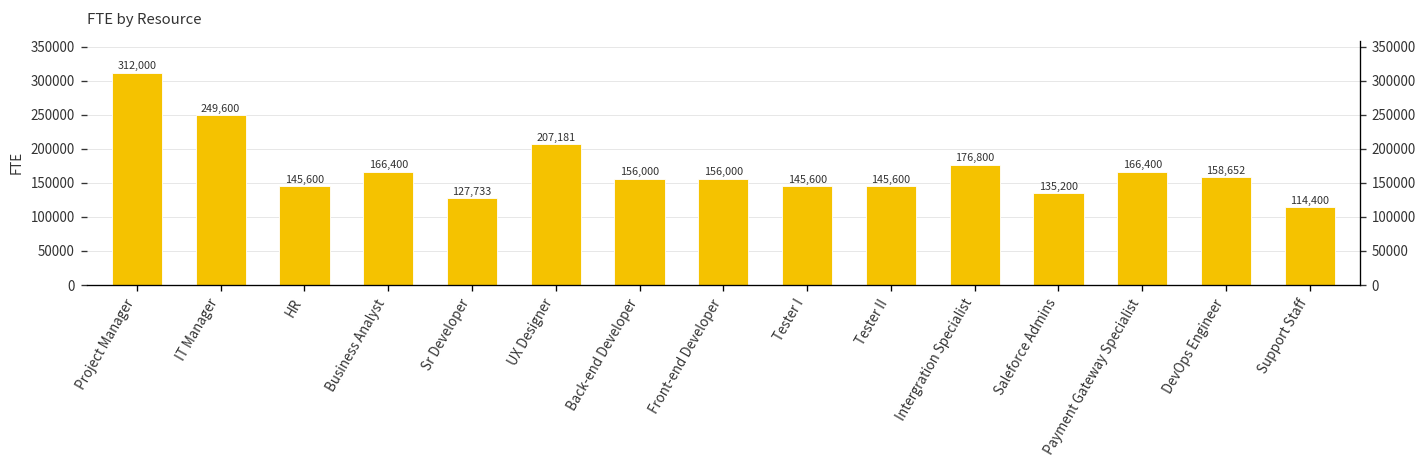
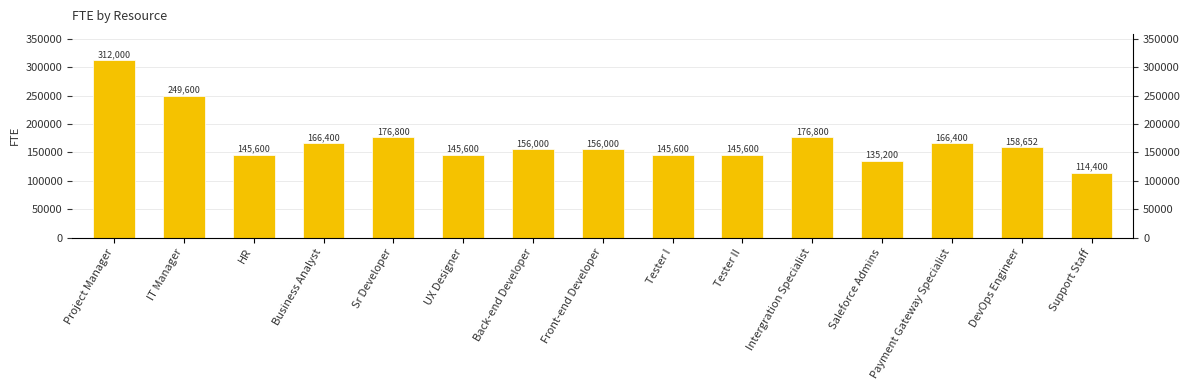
Sr Developer: 127,733 -> 176,800
UX Designer: 207,181 -> 145,600
